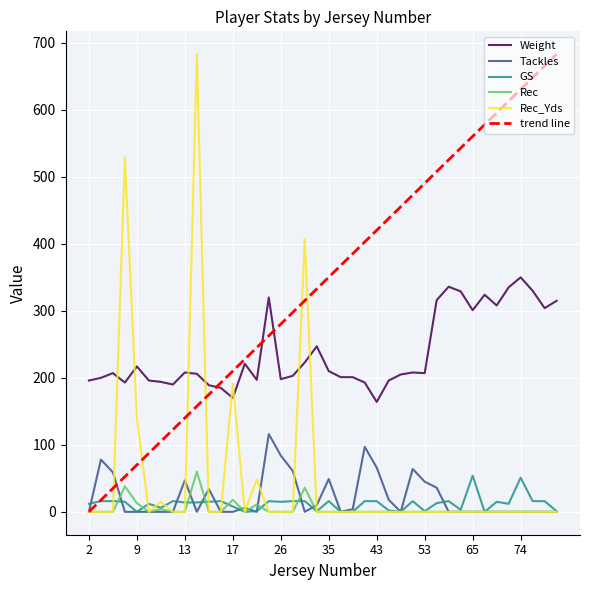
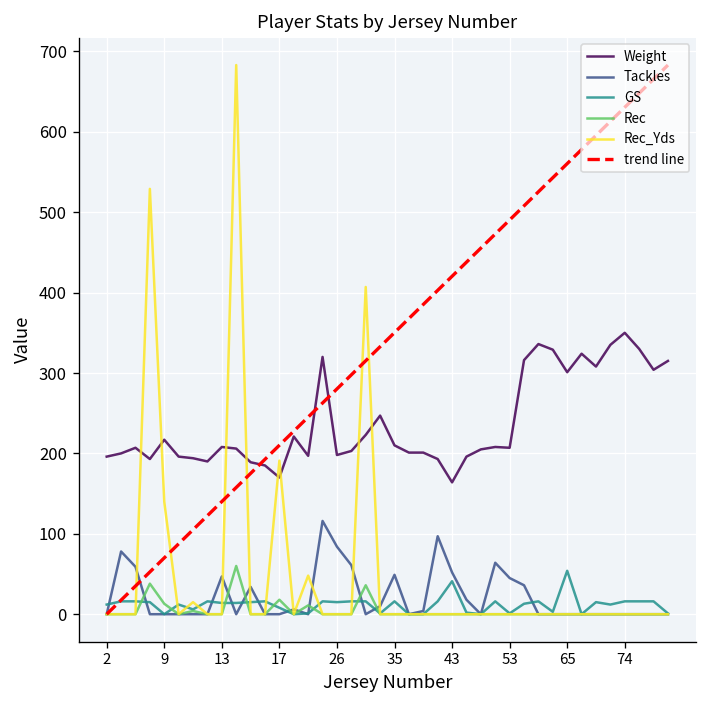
Tackles, 43: 70 -> 50
GS, 43: 20 -> 40
GS, 74: 50 -> 20
